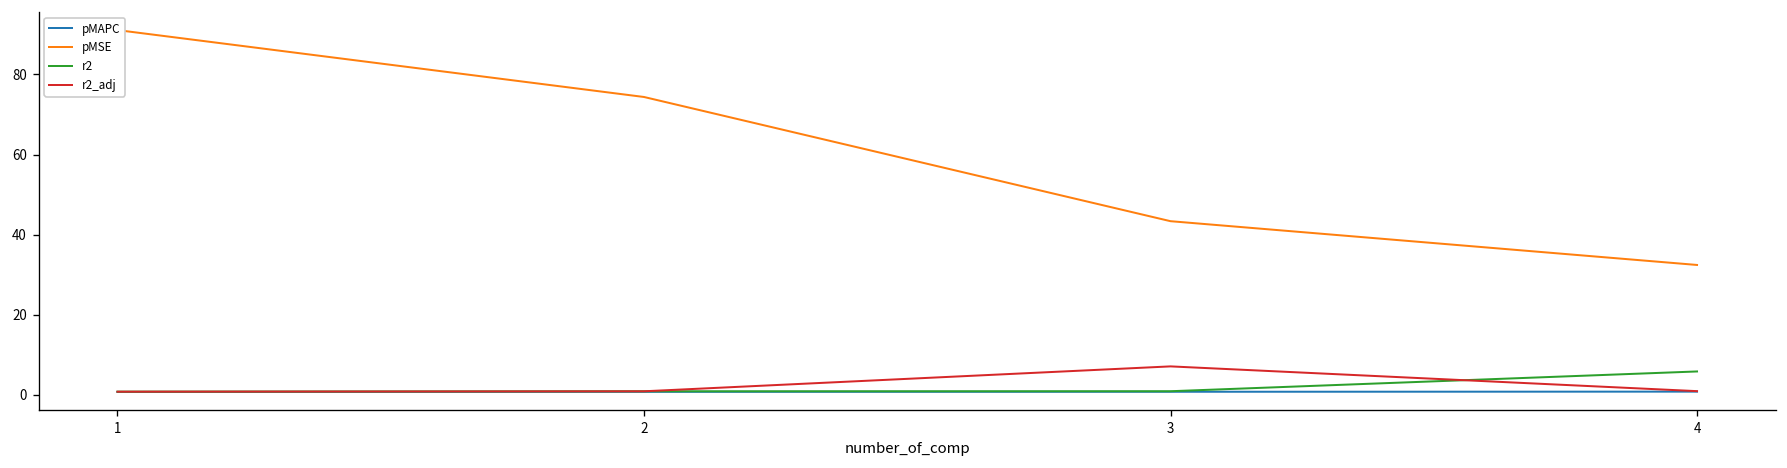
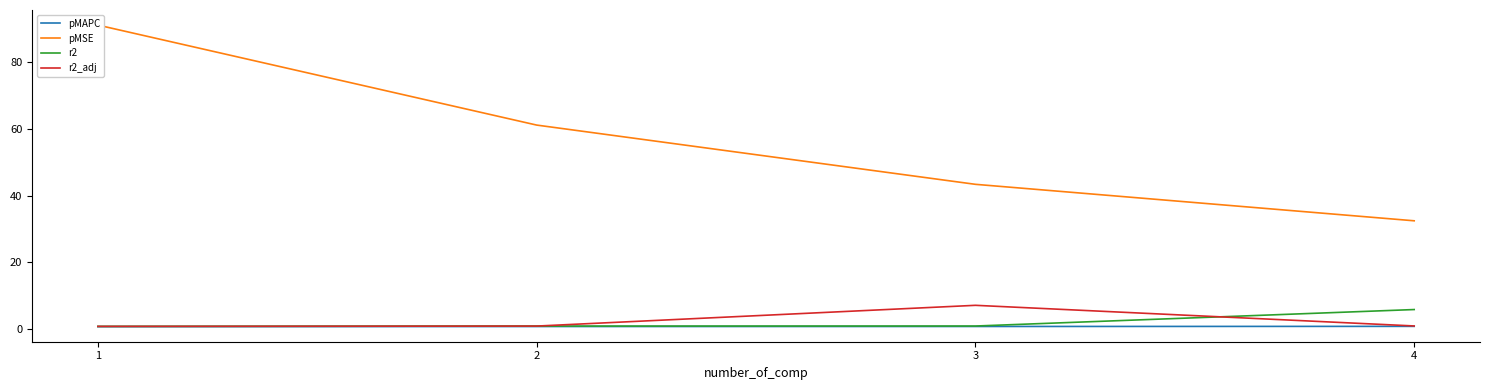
pMSE, 2: 74 -> 61
